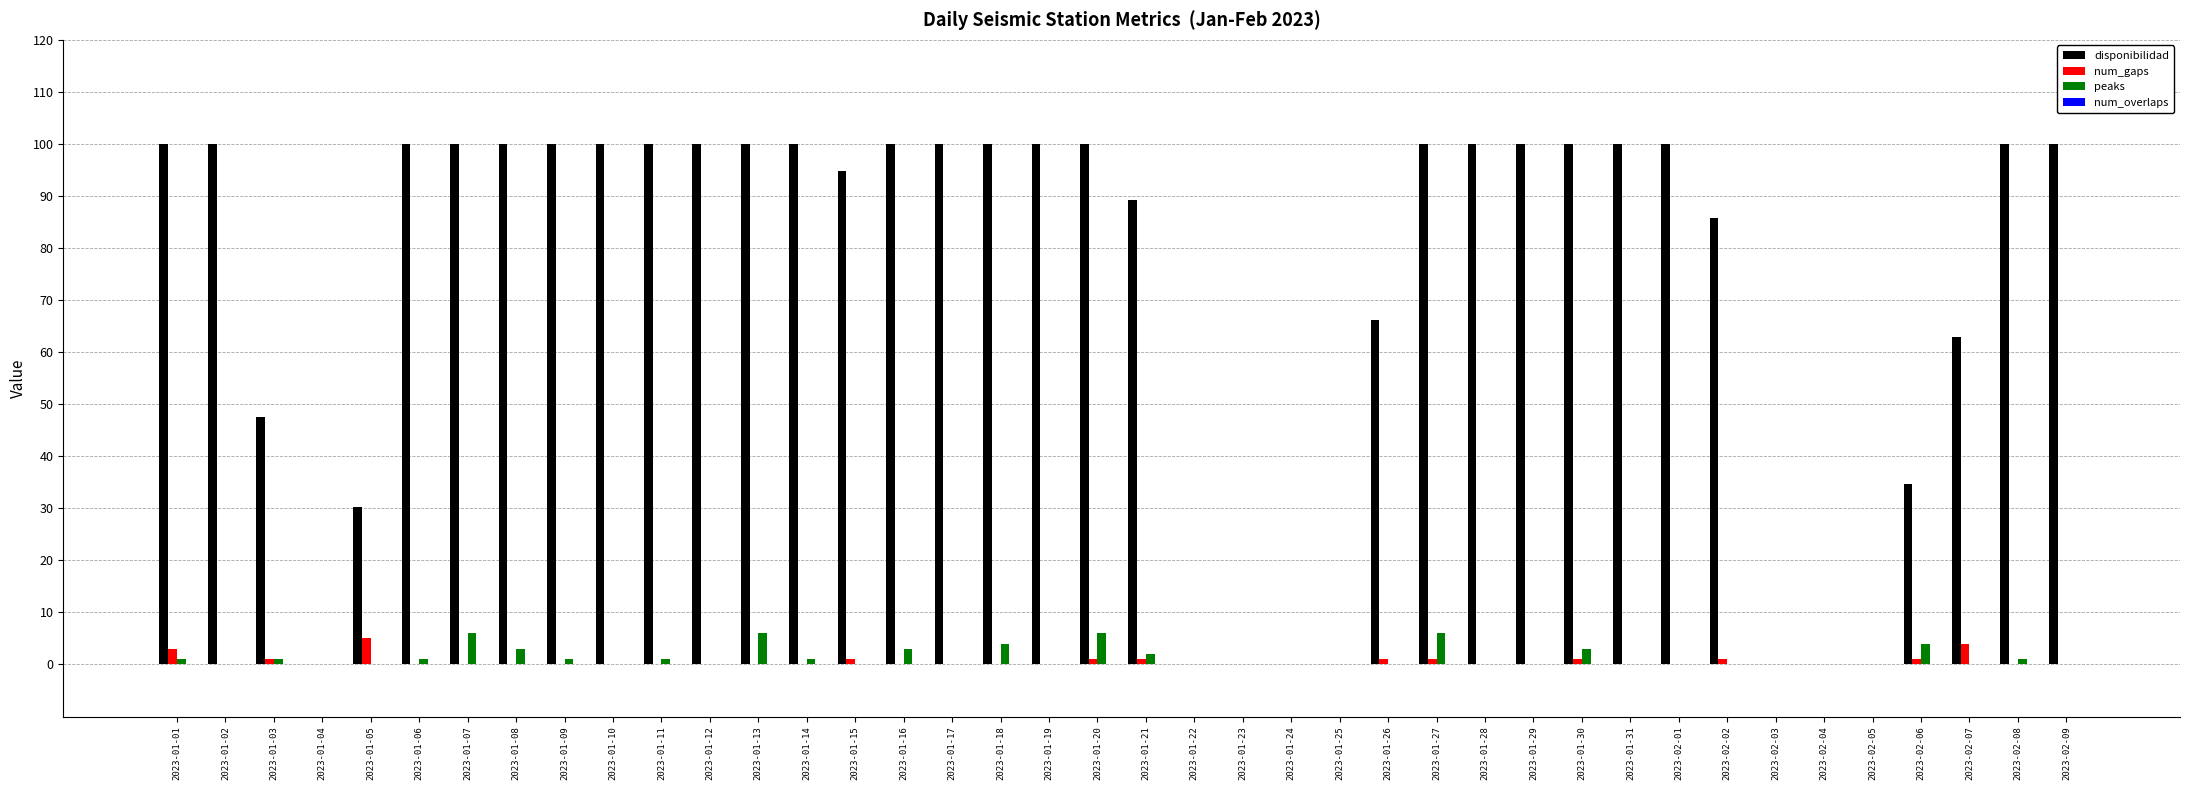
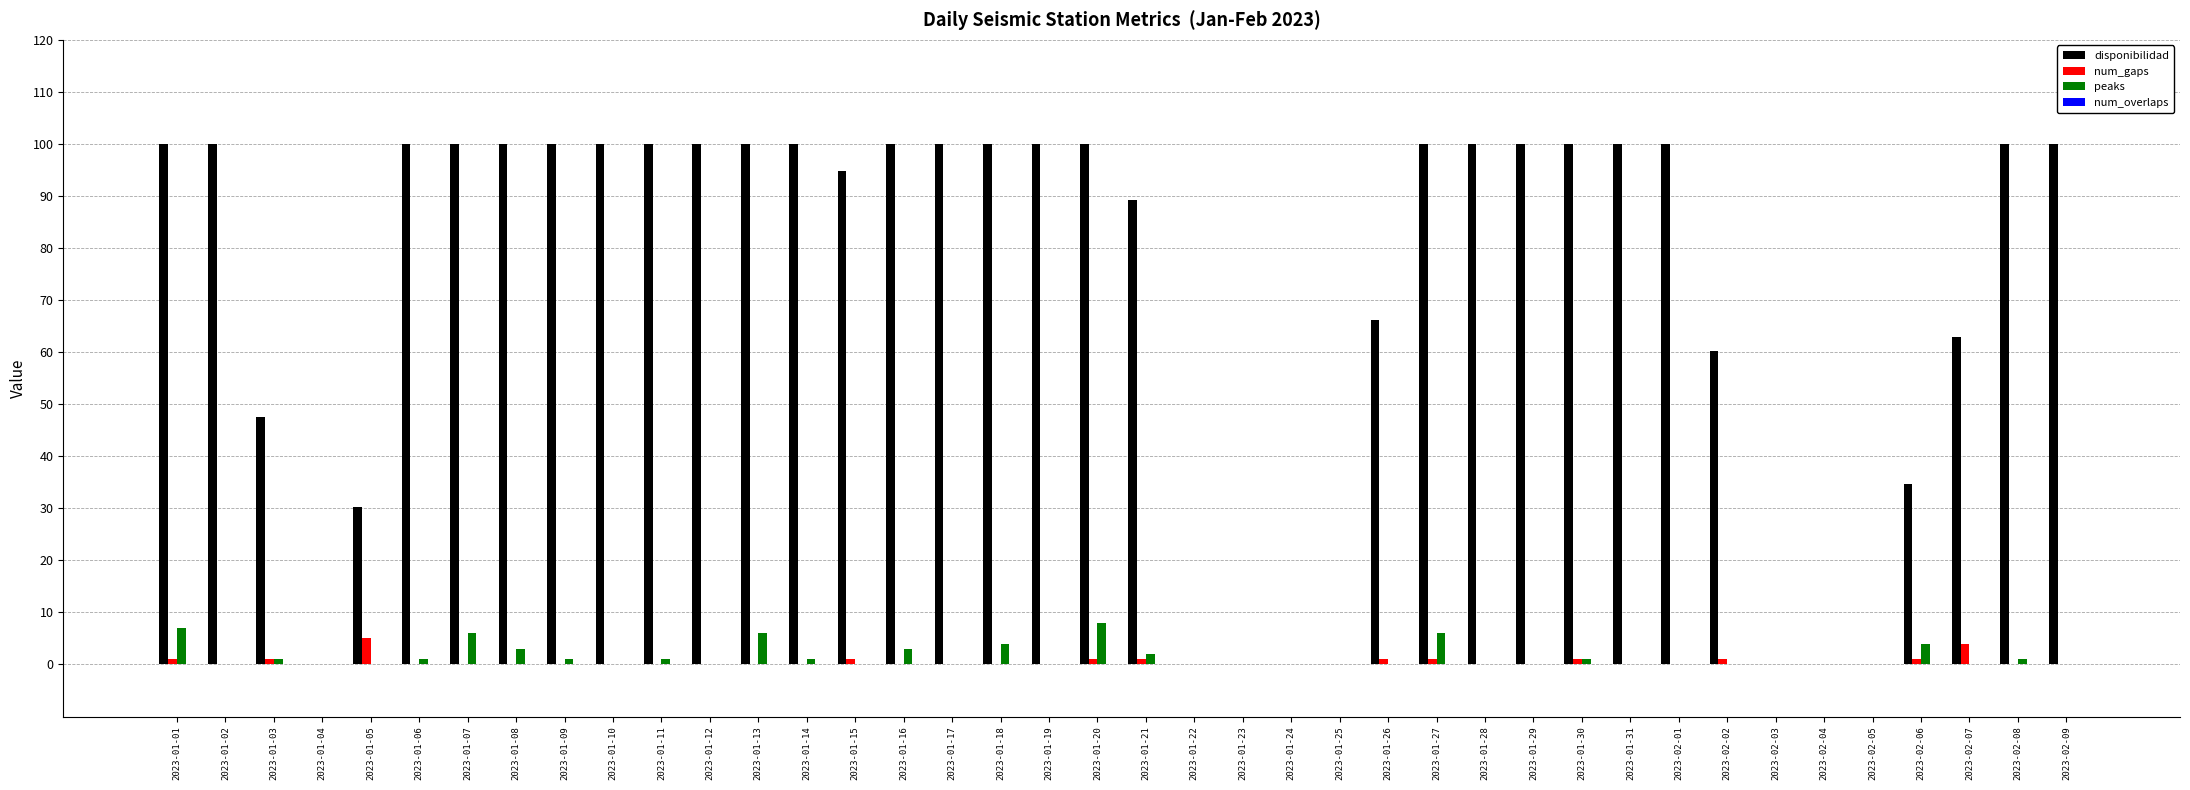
num_gaps, 2023-01-01: 3 -> 1
peaks, 2023-01-01: 1 -> 7
peaks, 2023-01-20: 6 -> 8
peaks, 2023-01-30: 3 -> 1
disponibilidad, 2023-02-02: 86 -> 60
